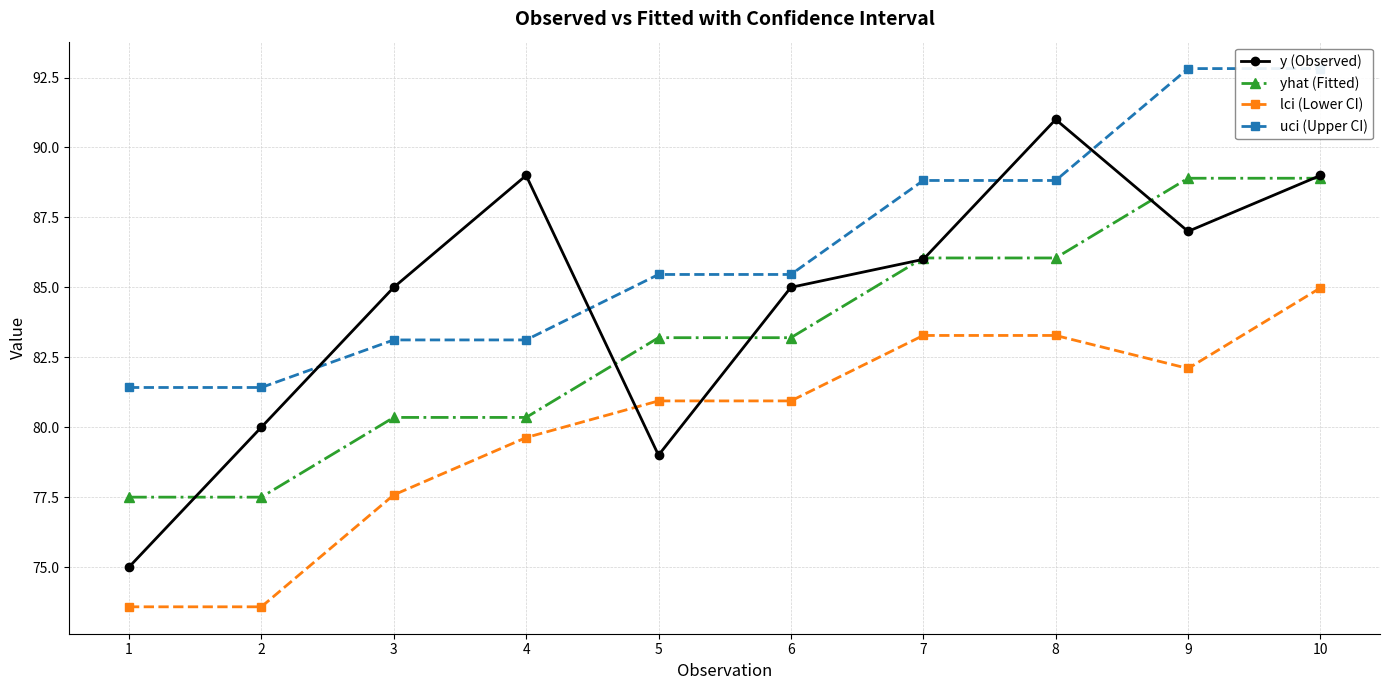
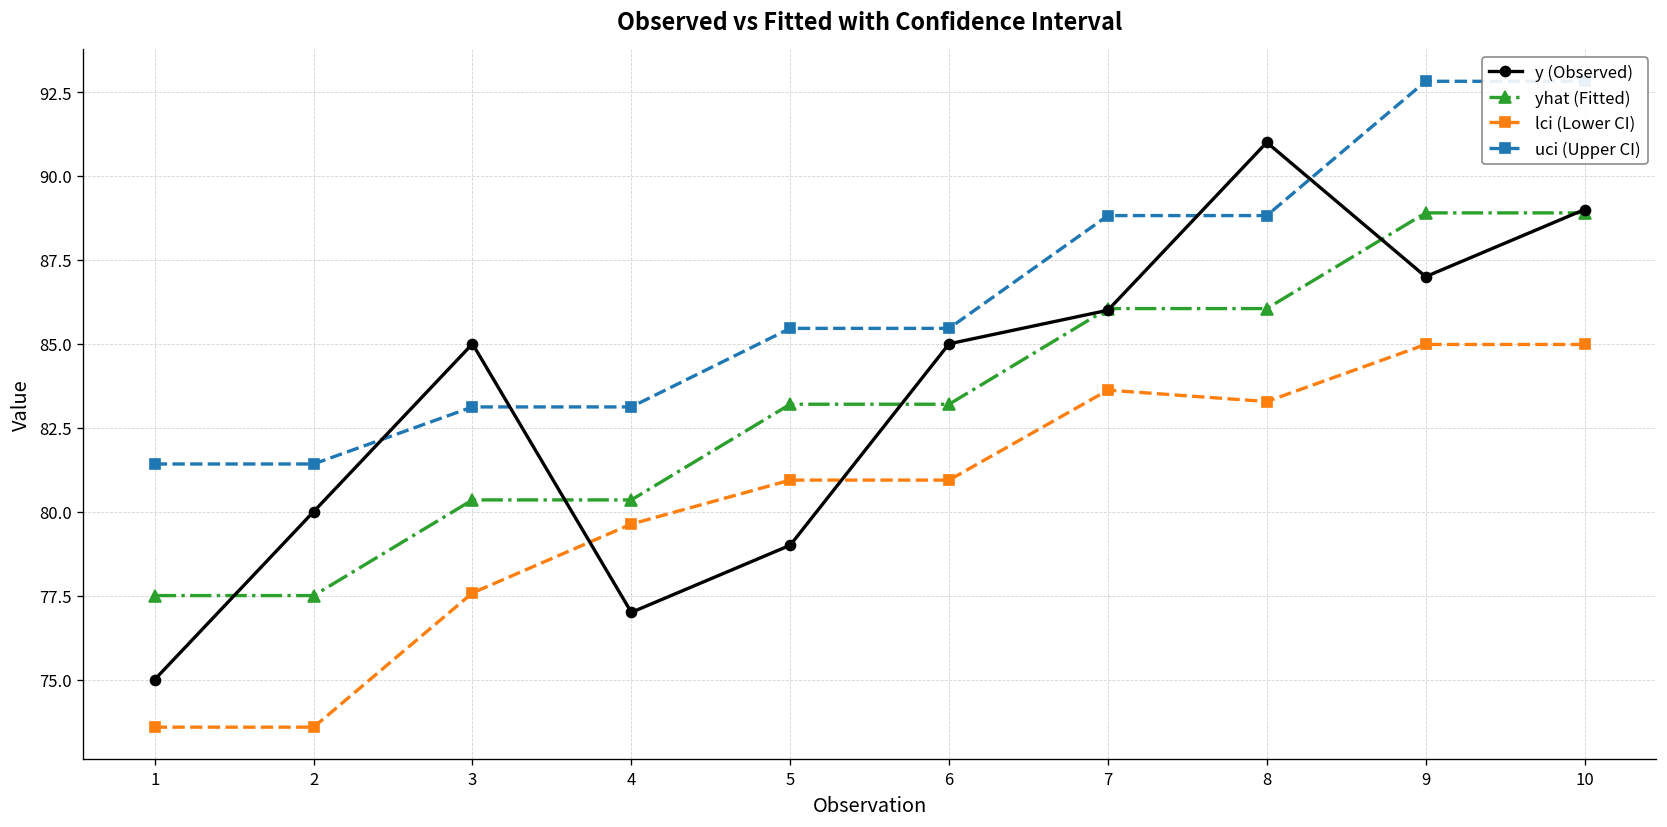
y (Observed), 4: 89 -> 77
lci (Lower CI), 7: 83.3 -> 83.6
lci (Lower CI), 9: 82.1 -> 85.0
